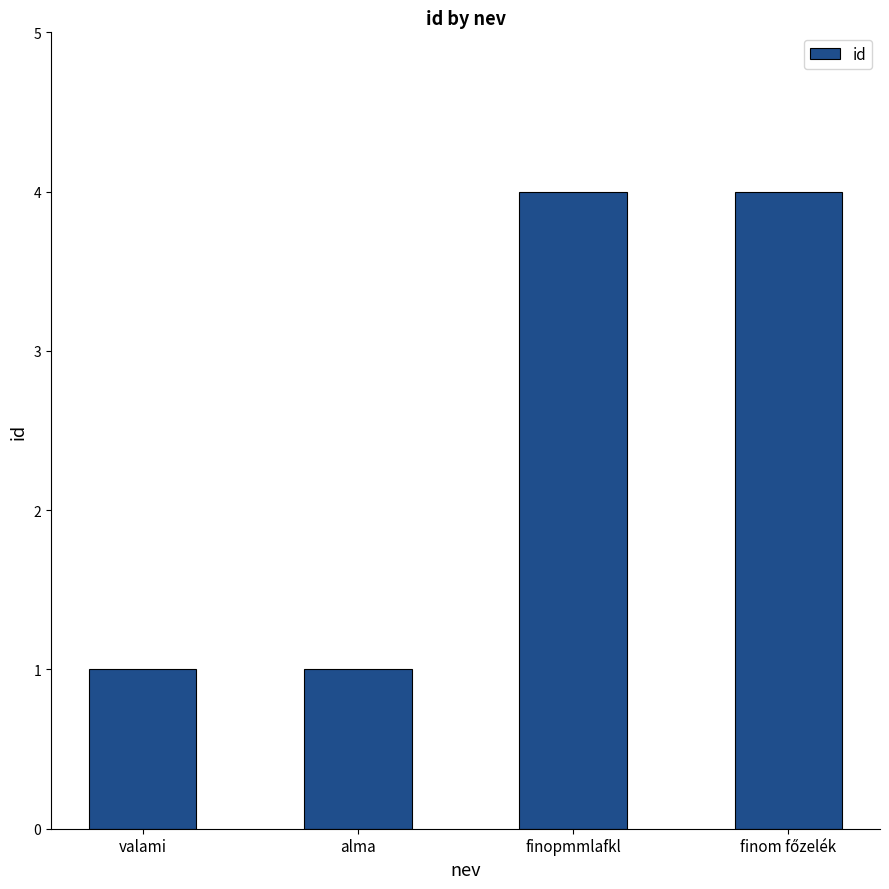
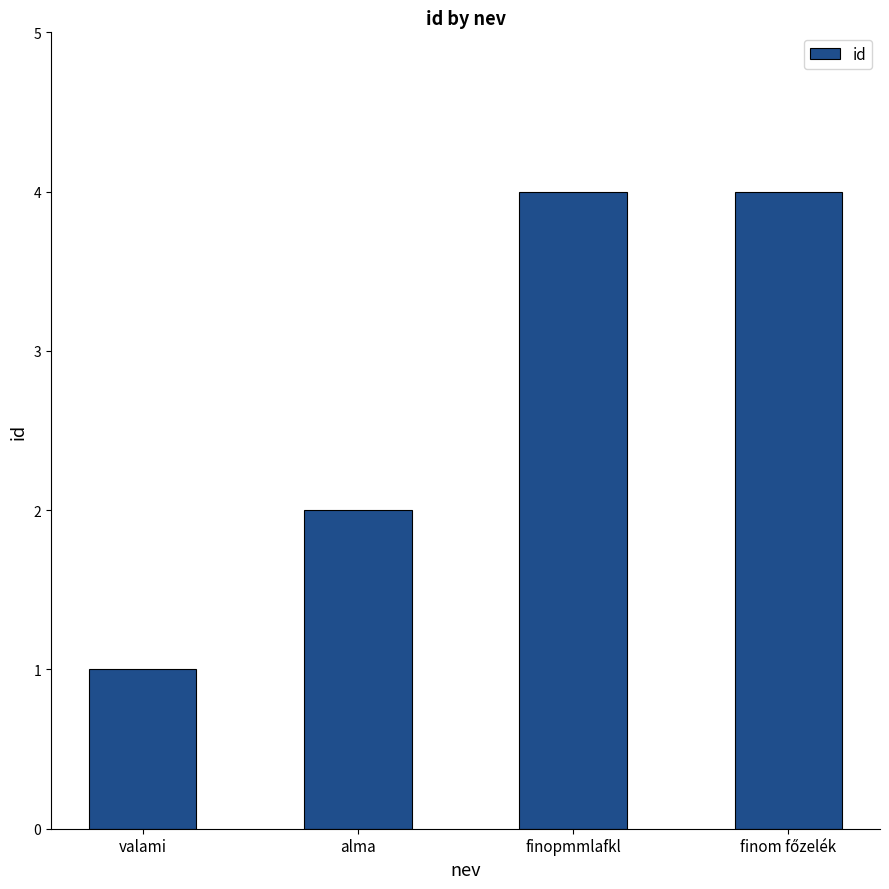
alma: 1 -> 2
